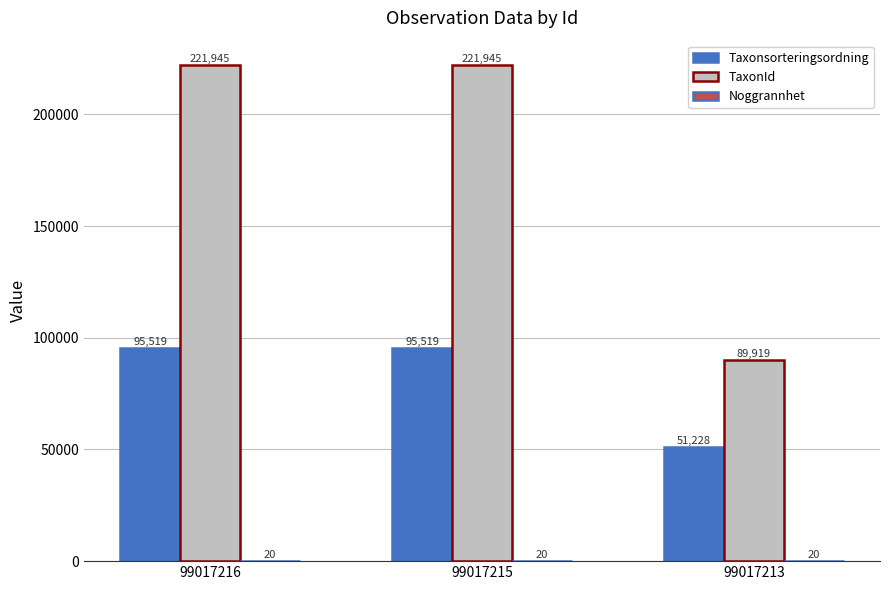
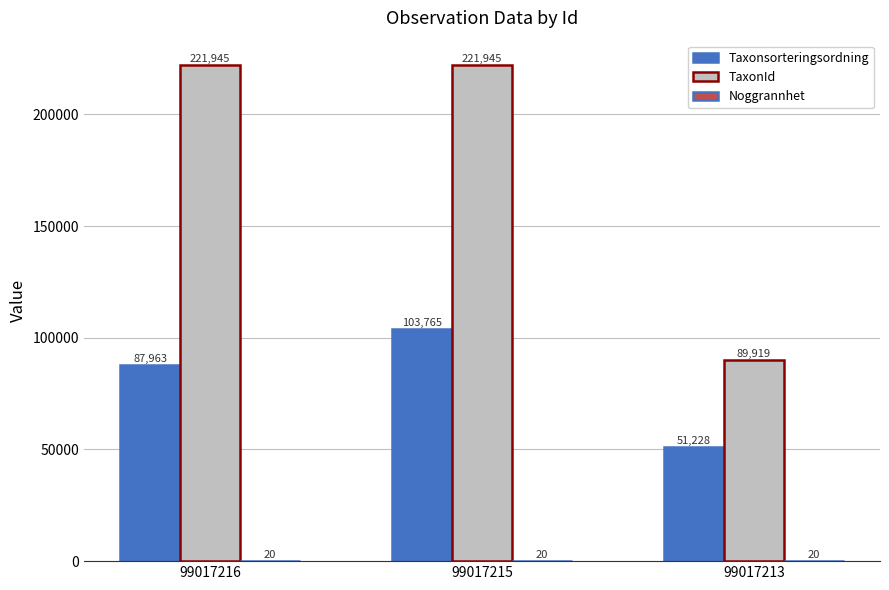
Taxonsorteringsordning, 99017216: 95,519 -> 87,963
Taxonsorteringsordning, 99017215: 95,519 -> 103,765
